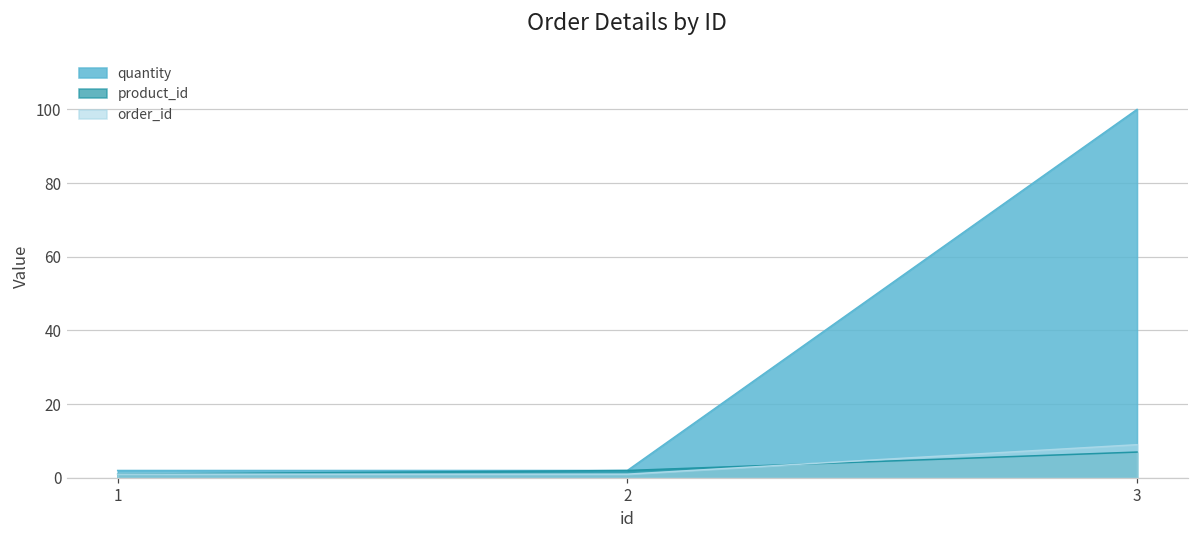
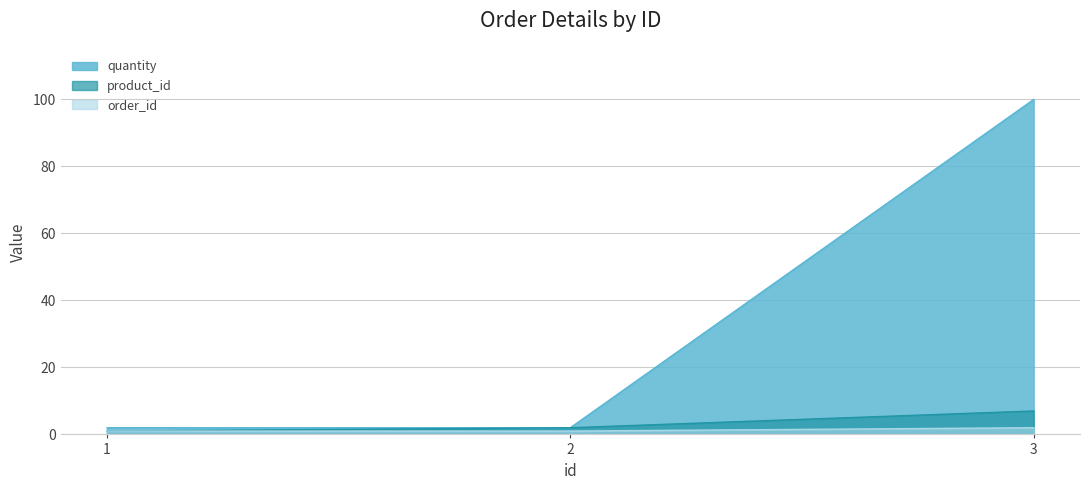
order_id, 3: 9 -> 2
